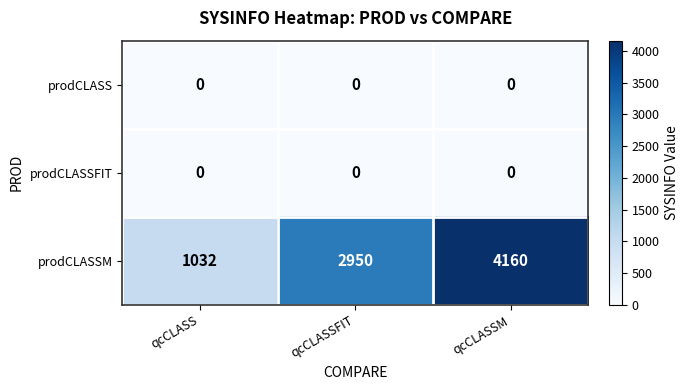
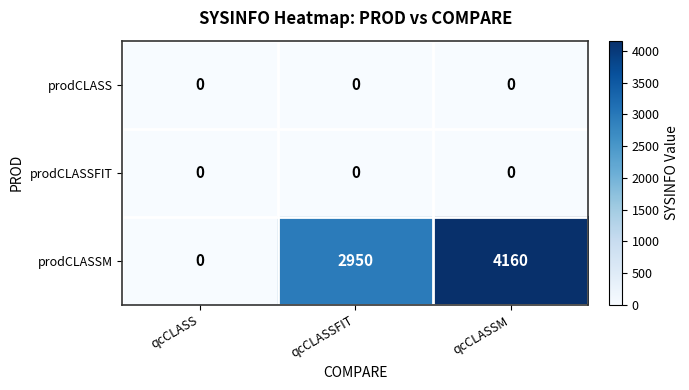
prodCLASSM, qcCLASS: 1032 -> 0
